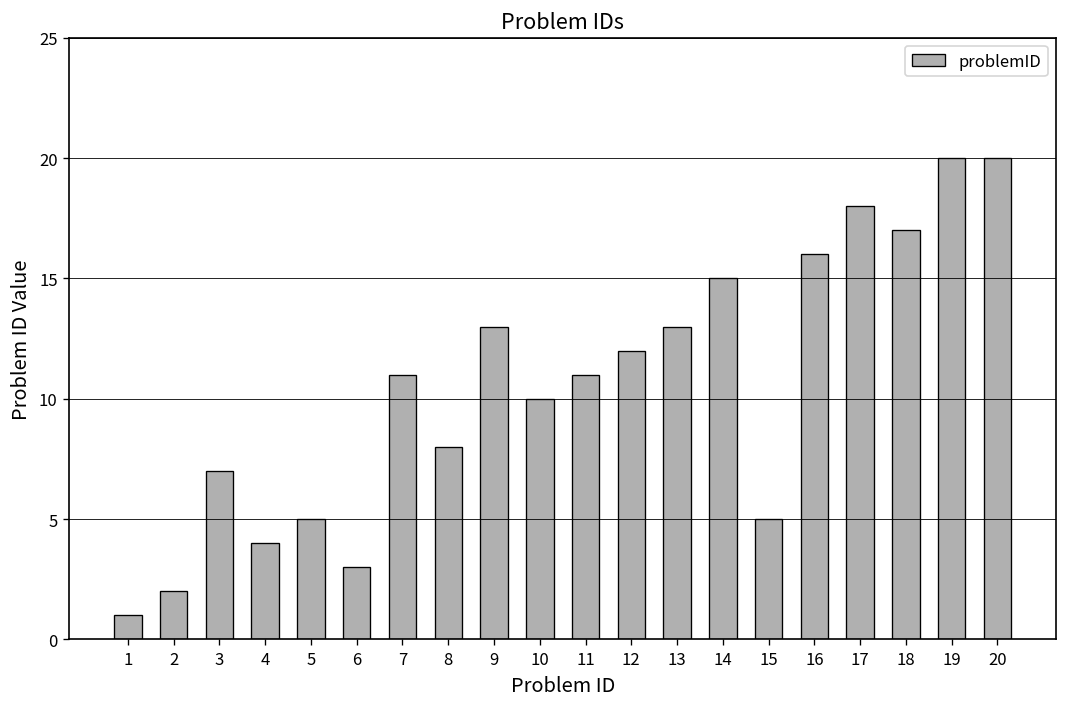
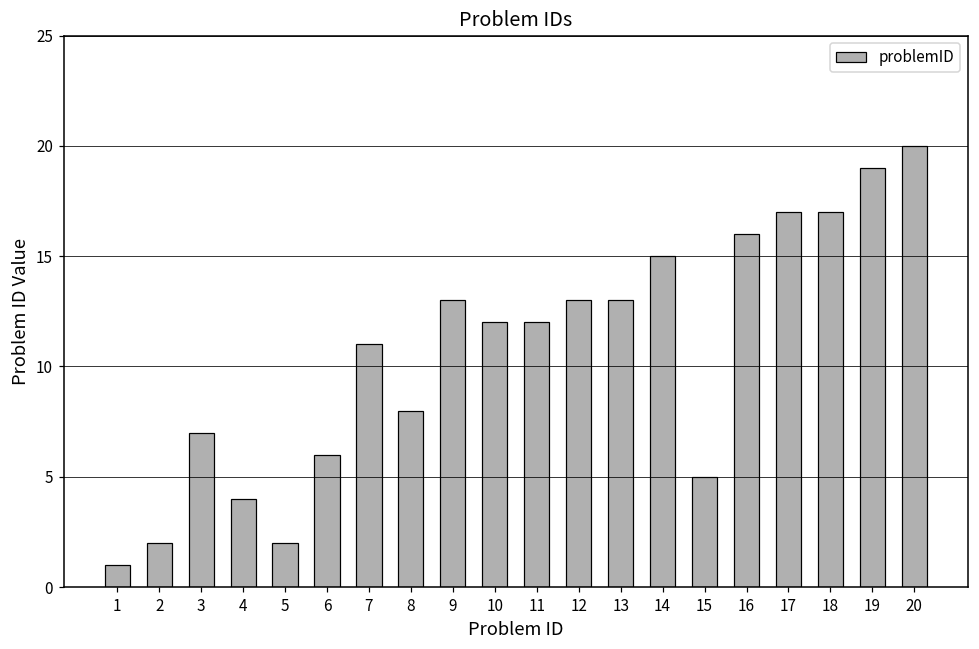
5: 5 -> 2
6: 3 -> 6
10: 10 -> 12
11: 11 -> 12
12: 12 -> 13
17: 18 -> 17
19: 20 -> 19
